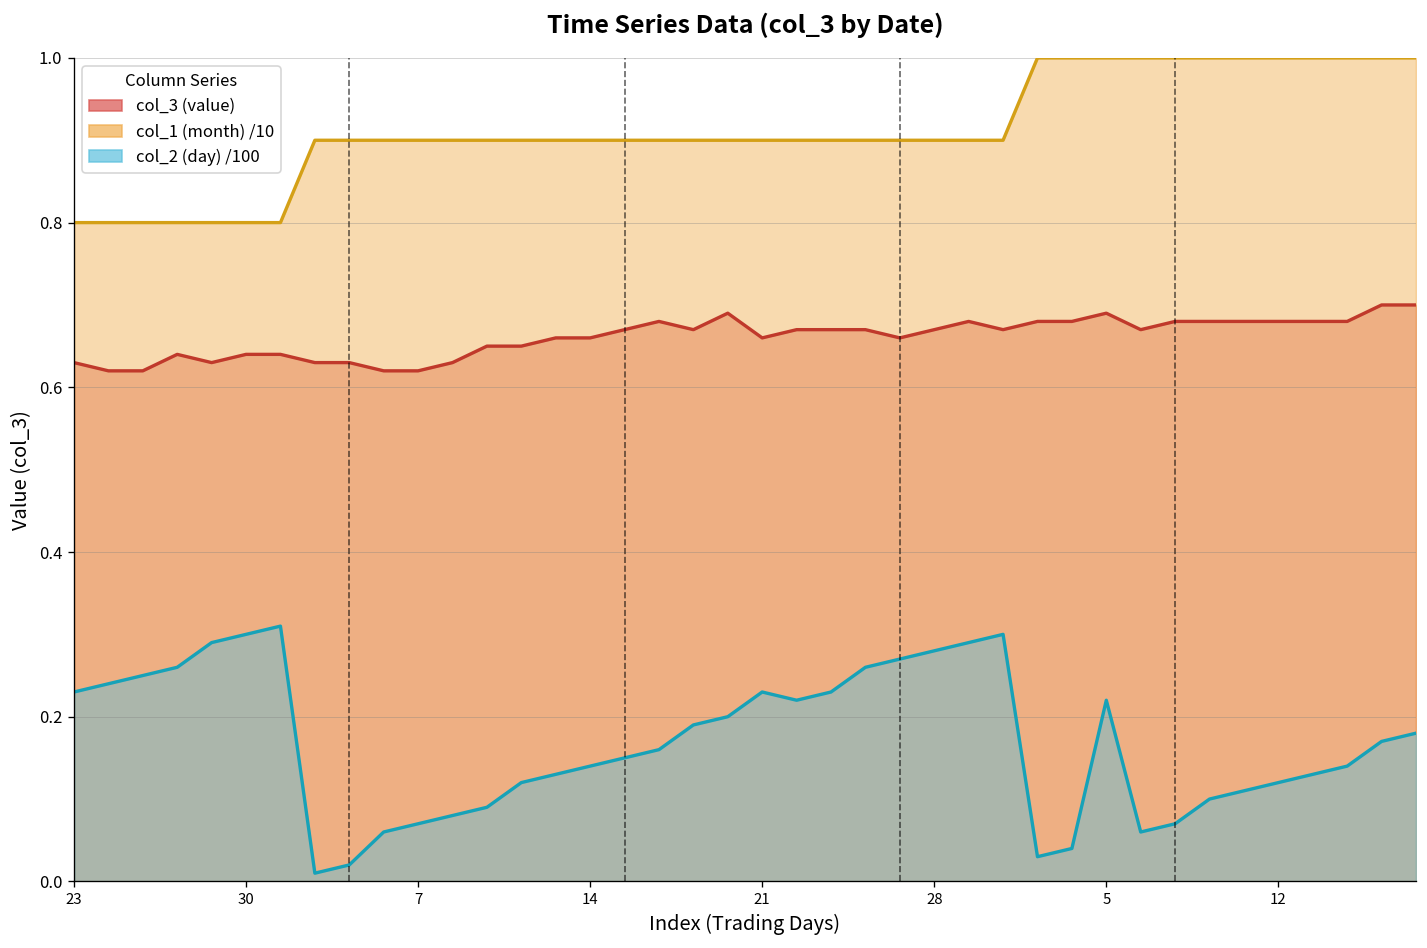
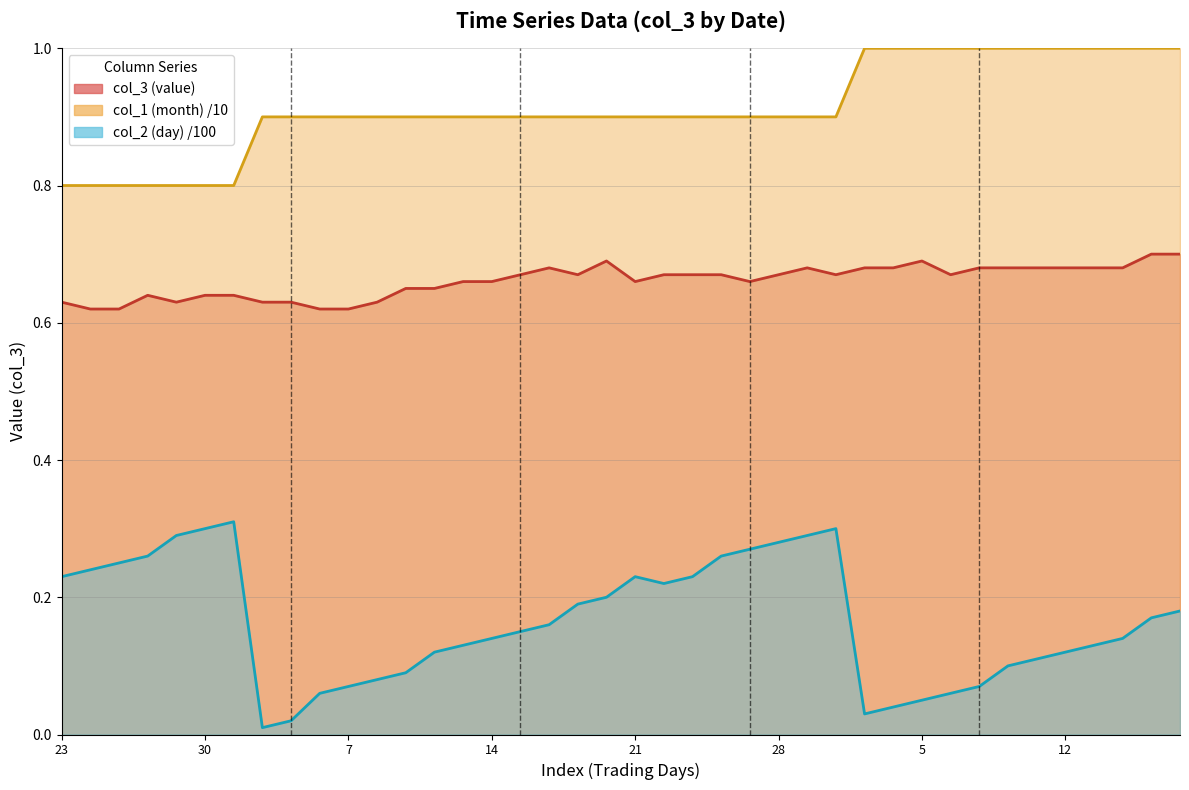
col_2 (day) /100, 5: 0.22 -> 0.05
